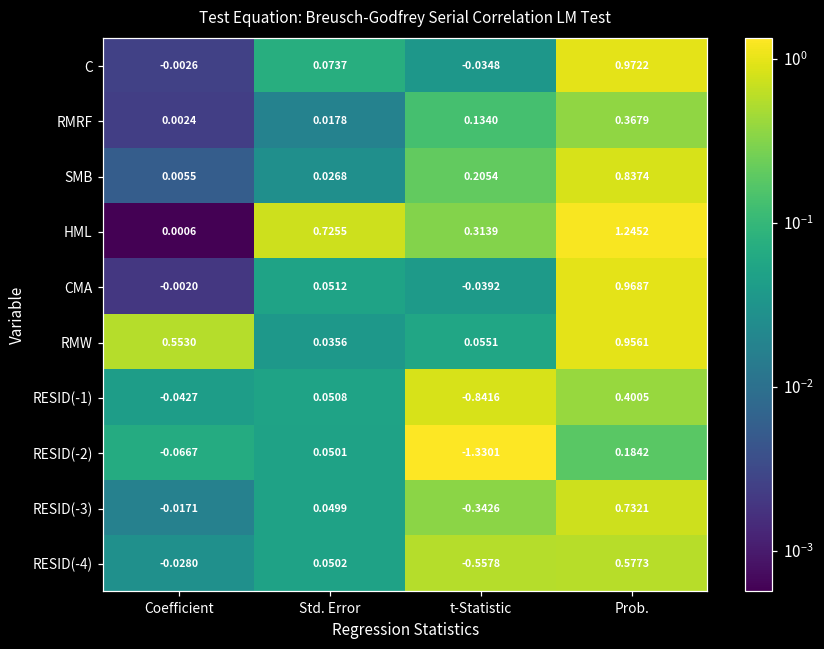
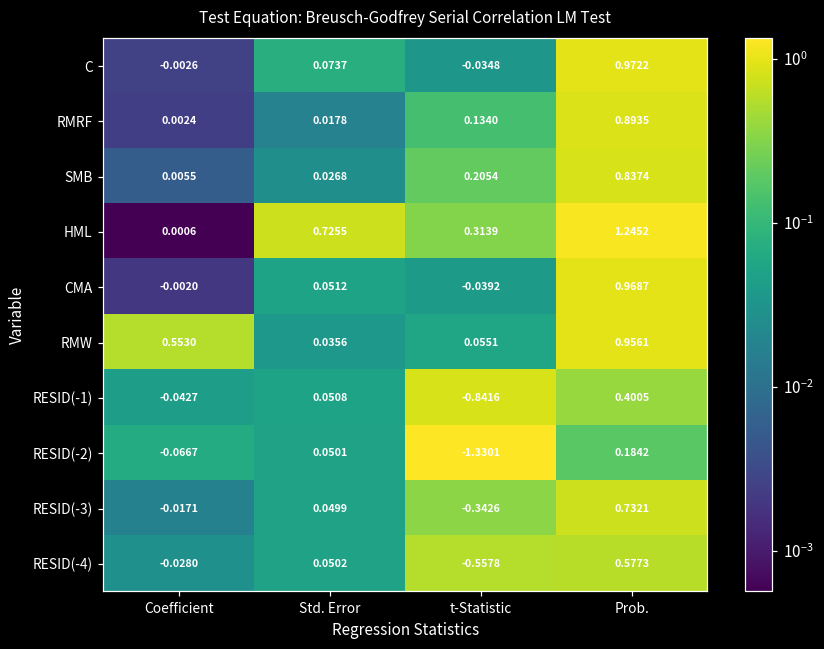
RMRF, Prob.: 0.3679 -> 0.8935
